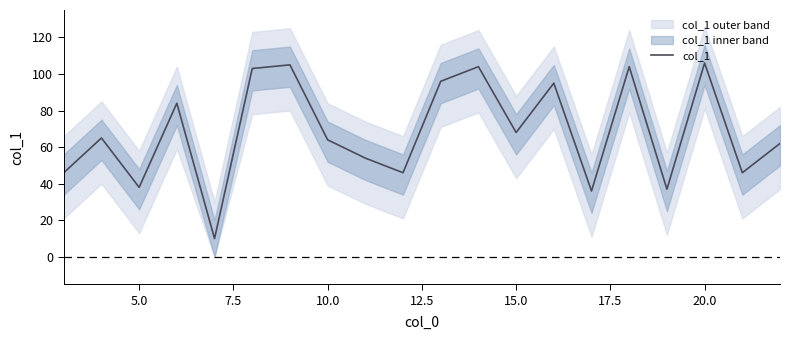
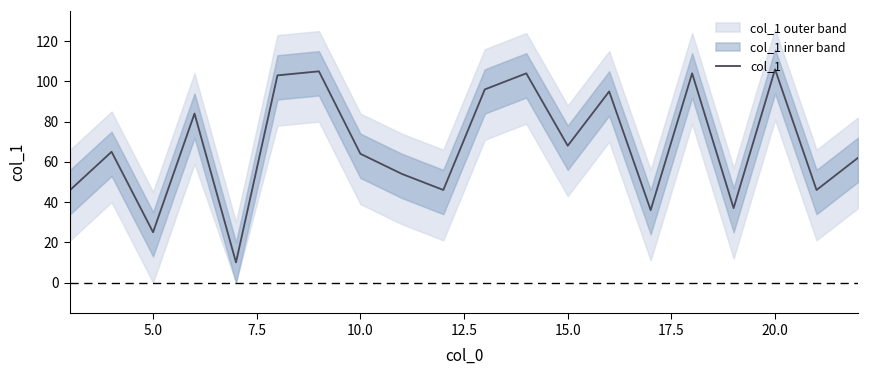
col_1, 5.0: 38 -> 25
